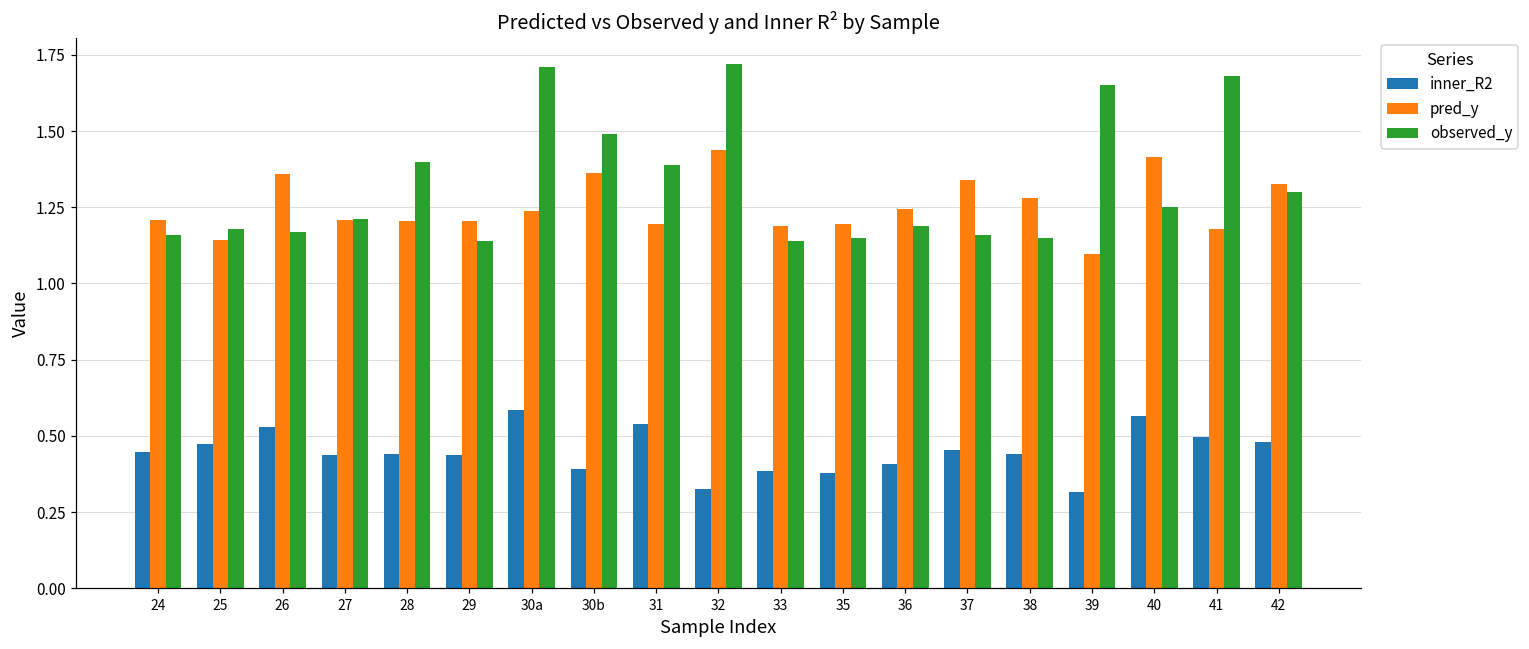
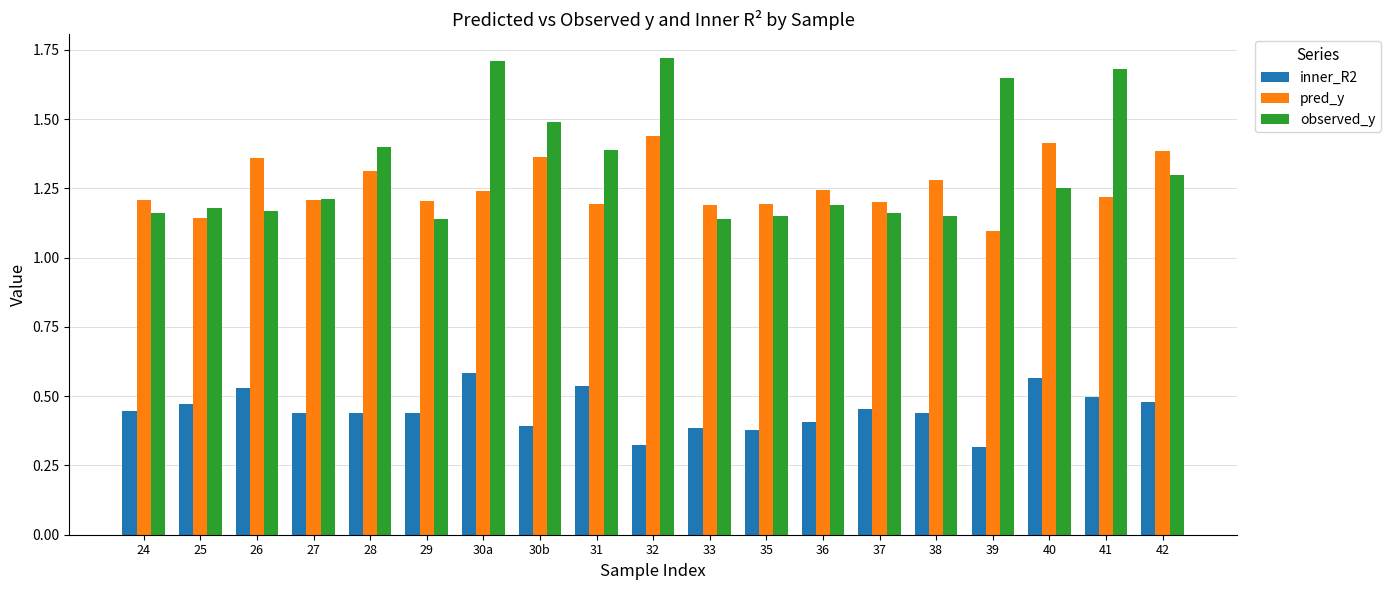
pred_y, 28: 1.20 -> 1.31
pred_y, 37: 1.34 -> 1.20
pred_y, 41: 1.18 -> 1.22
pred_y, 42: 1.33 -> 1.38
